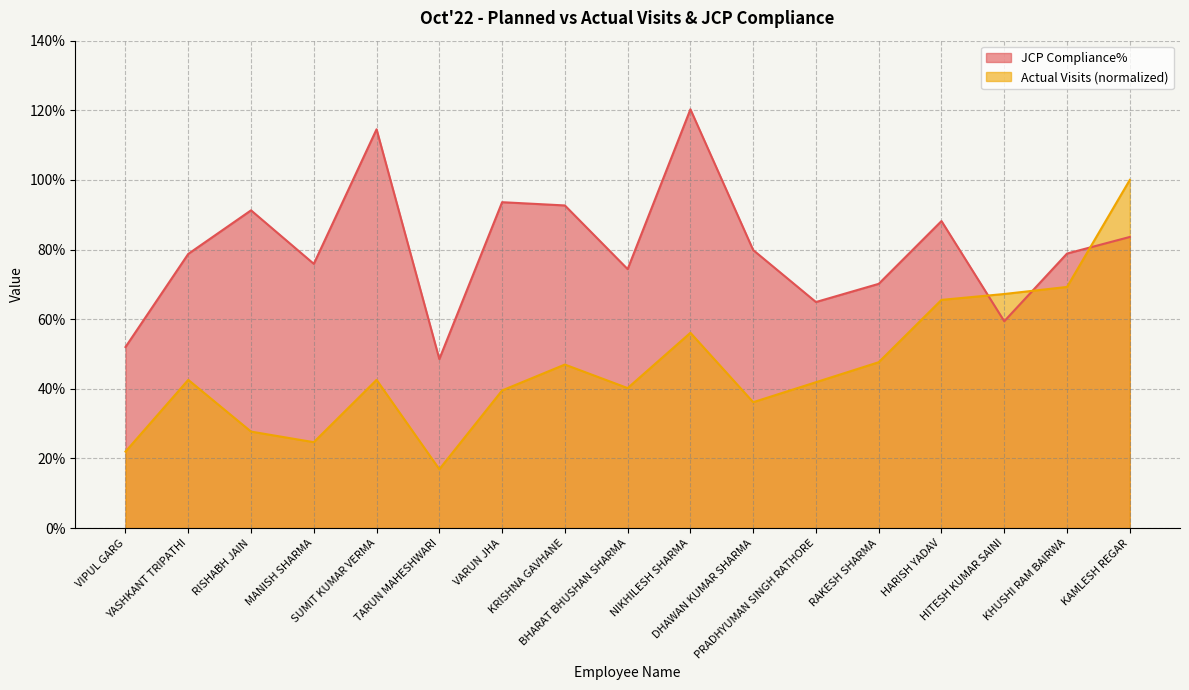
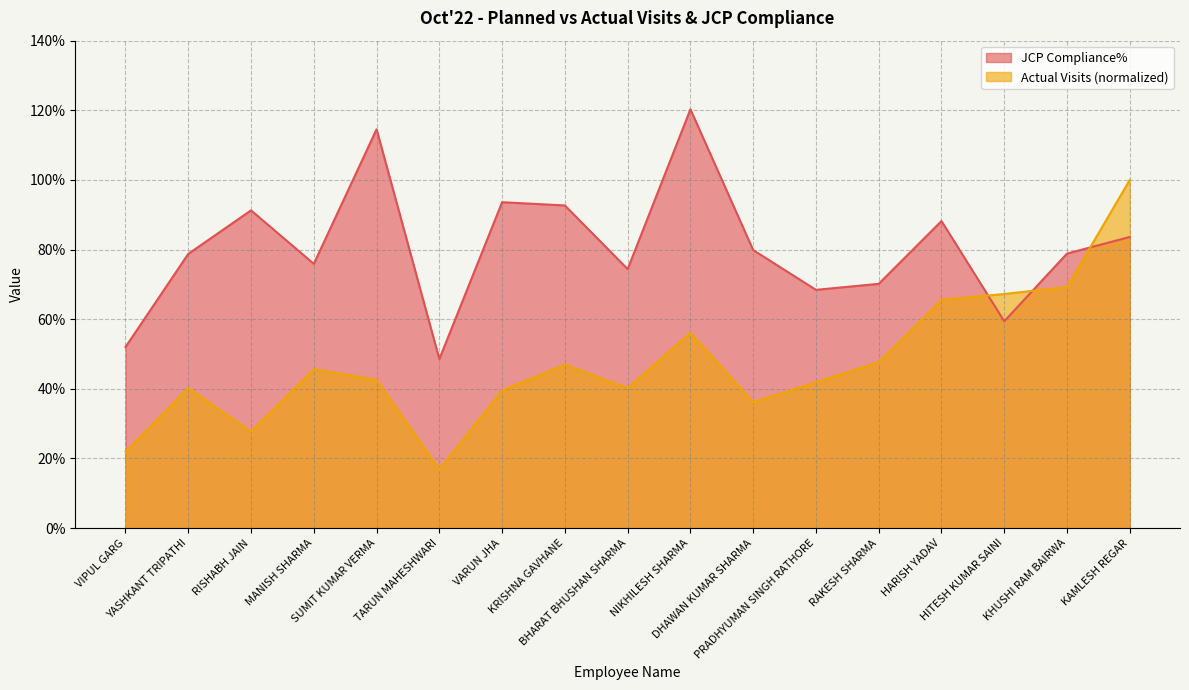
Actual Visits (normalized), YASHKANT TRIPATHI: 43% -> 40%
Actual Visits (normalized), MANISH SHARMA: 25% -> 46%
JCP Compliance%, PRADHYUMAN SINGH RATHORE: 65% -> 68%
